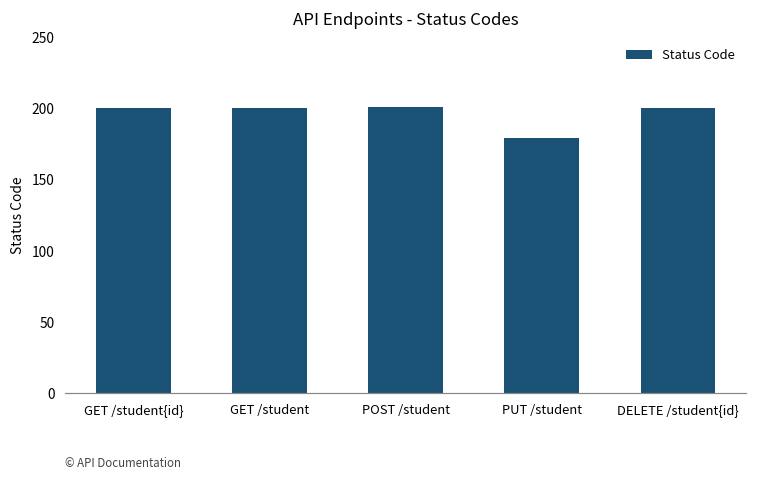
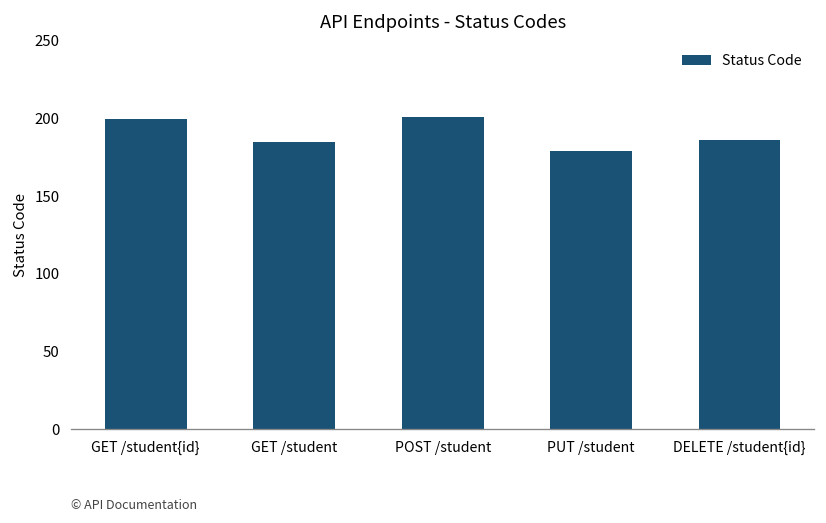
GET /student: 200 -> 185
DELETE /student{id}: 200 -> 186
